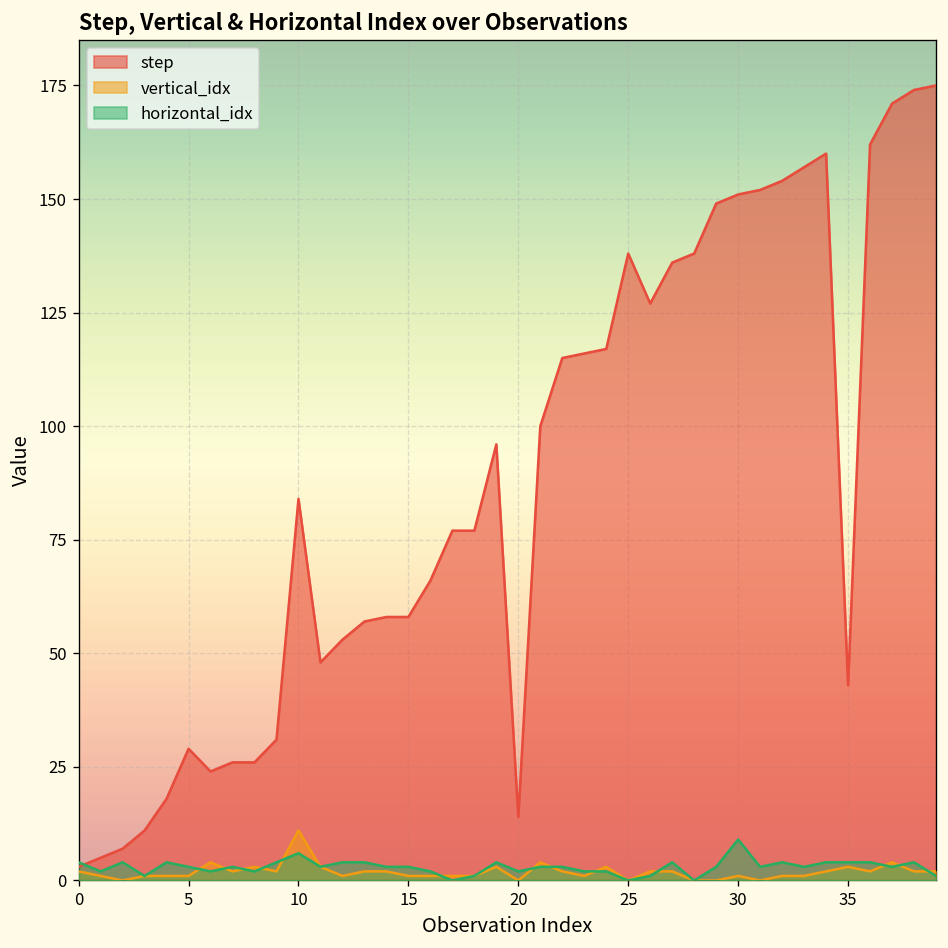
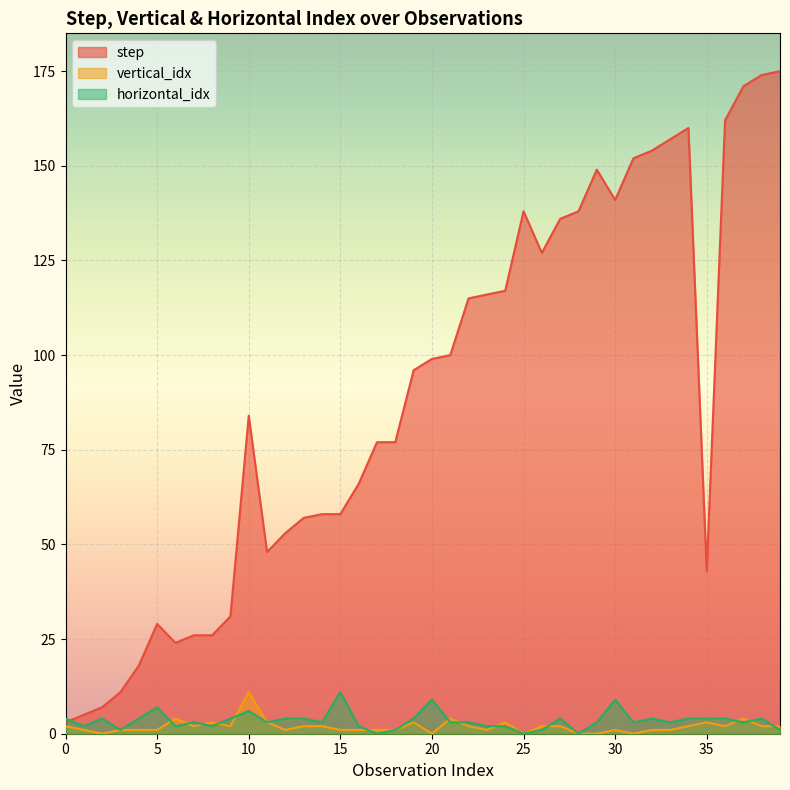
horizontal_idx, 5: 3 -> 7
horizontal_idx, 15: 3 -> 11
step, 20: 14 -> 99
horizontal_idx, 20: 2 -> 9
step, 30: 151 -> 141
